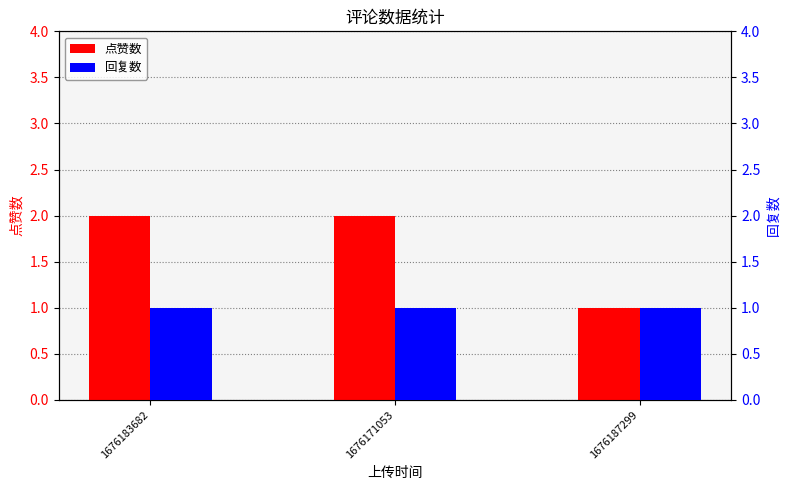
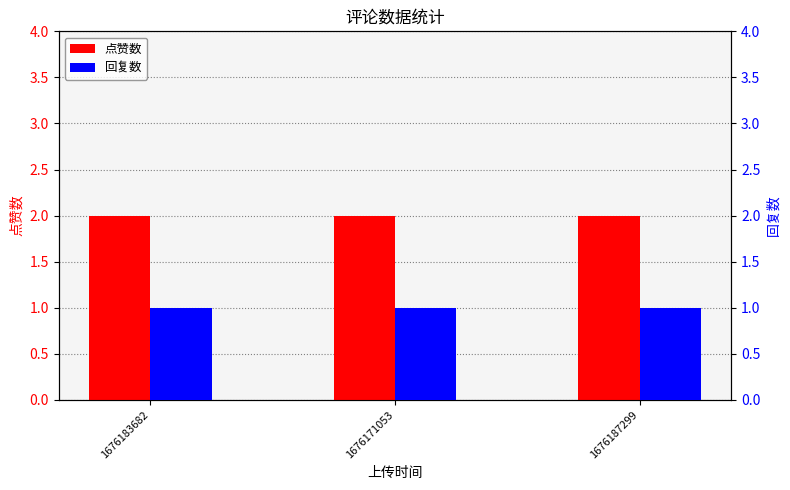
点赞数, 1676187299: 1 -> 2
